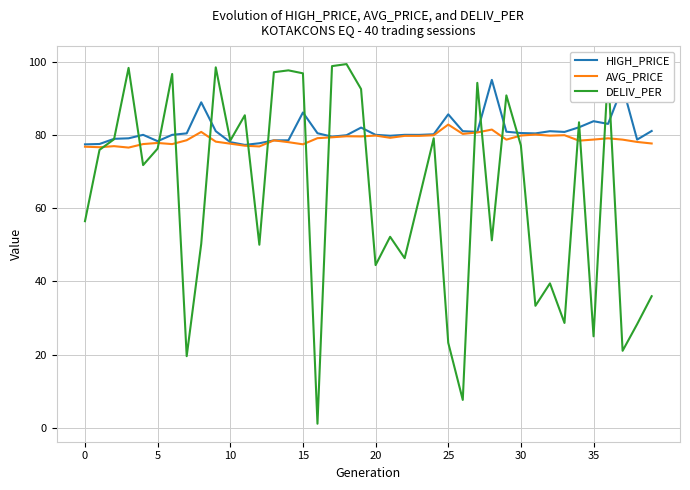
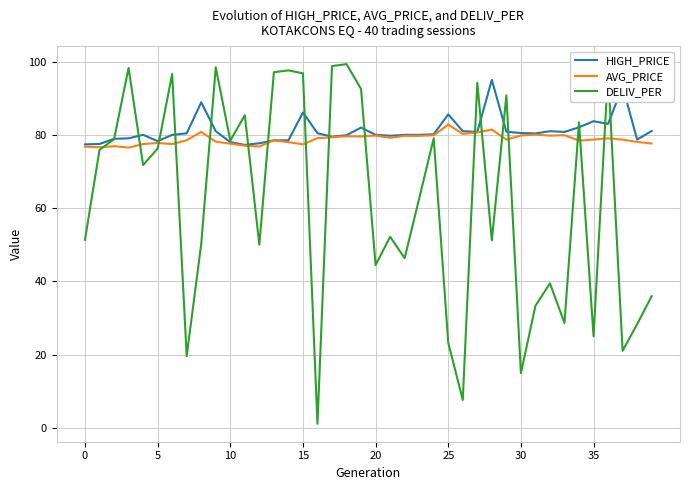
DELIV_PER, 0: 56 -> 51
DELIV_PER, 30: 77 -> 15
